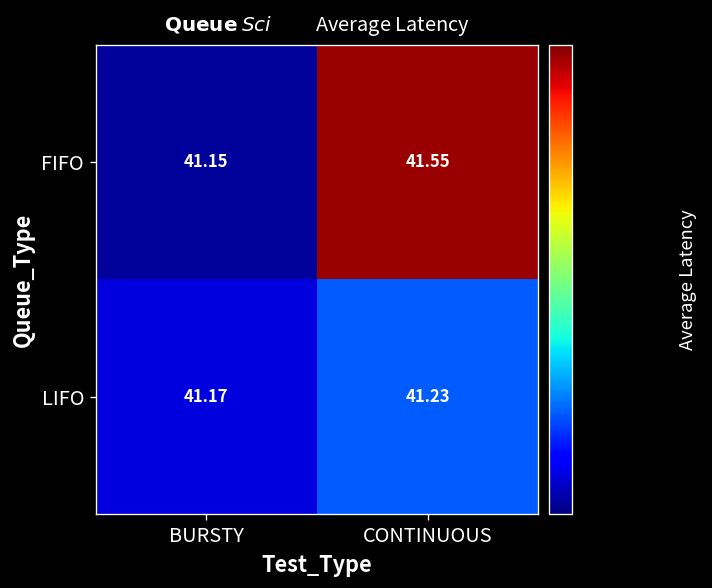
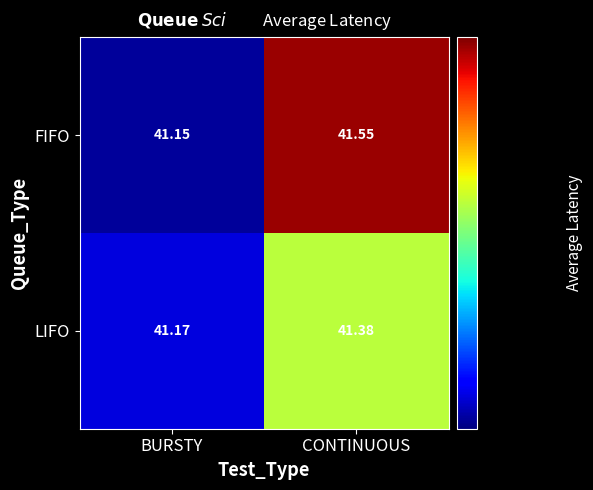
LIFO, CONTINUOUS: 41.23 -> 41.38
